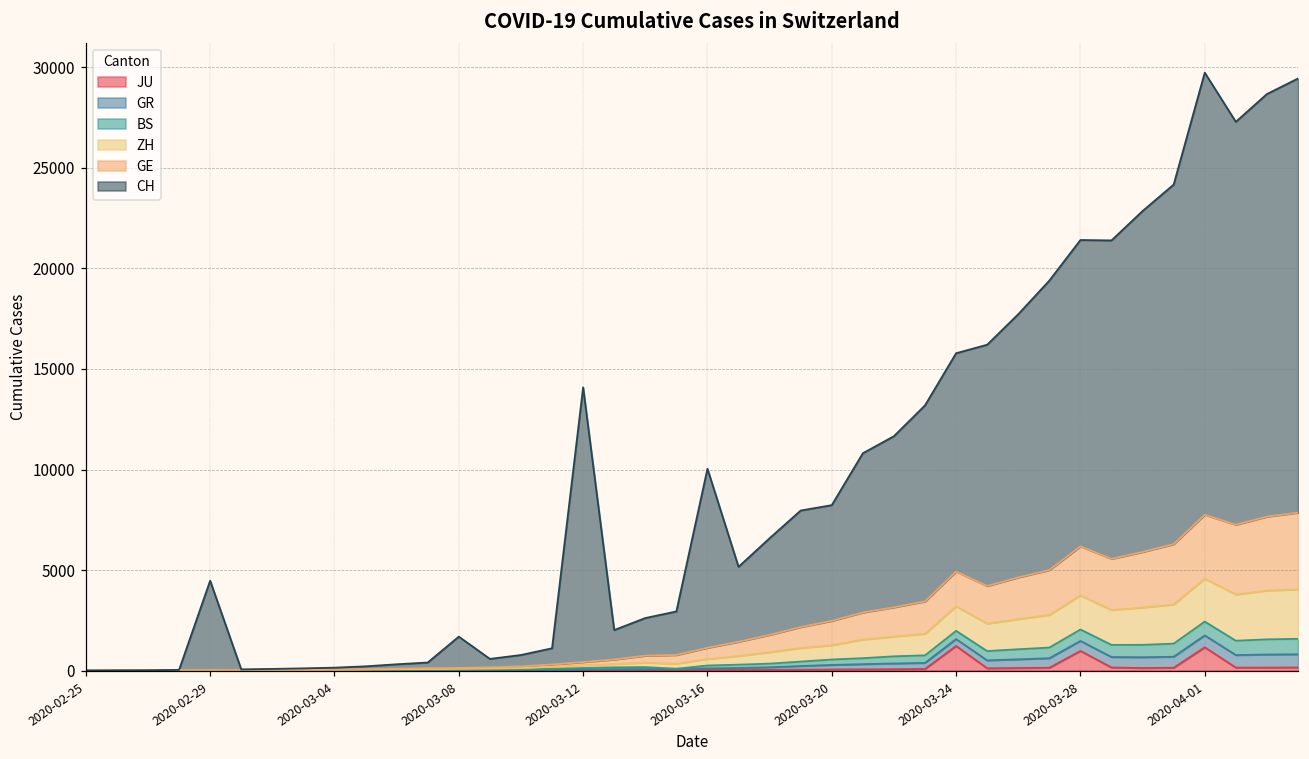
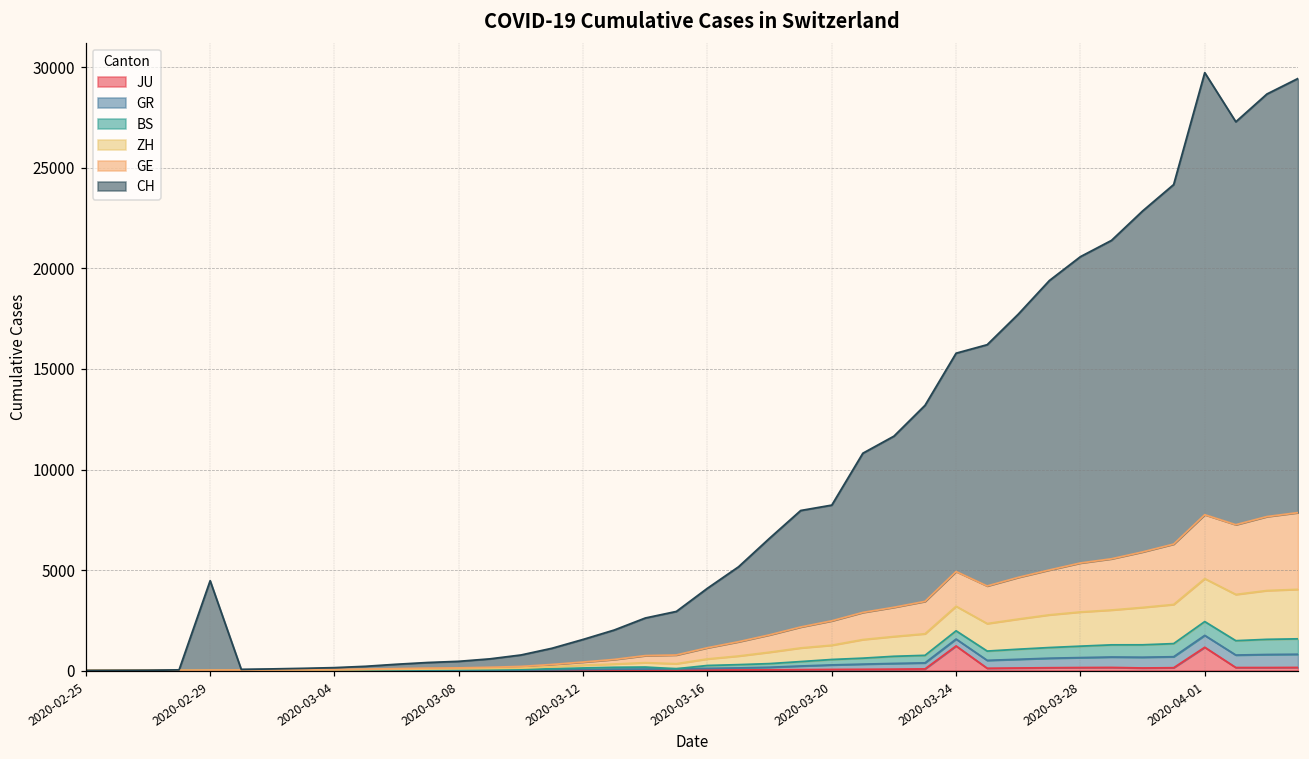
CH, 2020-03-08: 1600 -> 300
CH, 2020-03-12: 13700 -> 1100
CH, 2020-03-16: 8900 -> 3000
JU, 2020-03-28: 1000 -> 100
